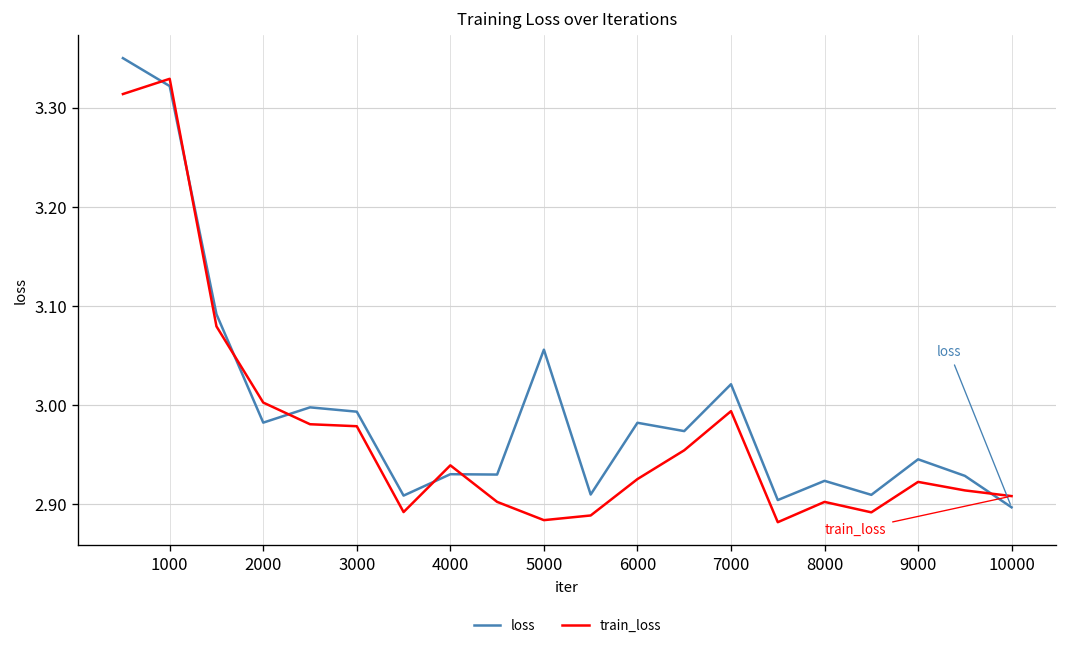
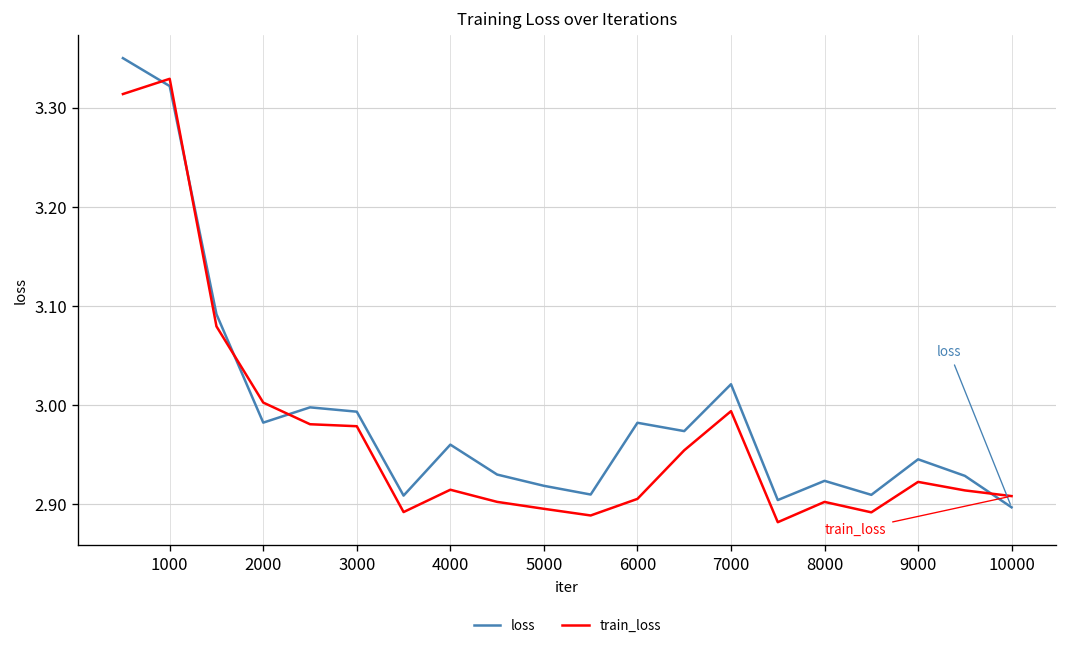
loss, 4000: 2.93 -> 2.96
train_loss, 4000: 2.94 -> 2.91
loss, 5000: 3.06 -> 2.92
train_loss, 5000: 2.88 -> 2.90
train_loss, 6000: 2.93 -> 2.91
